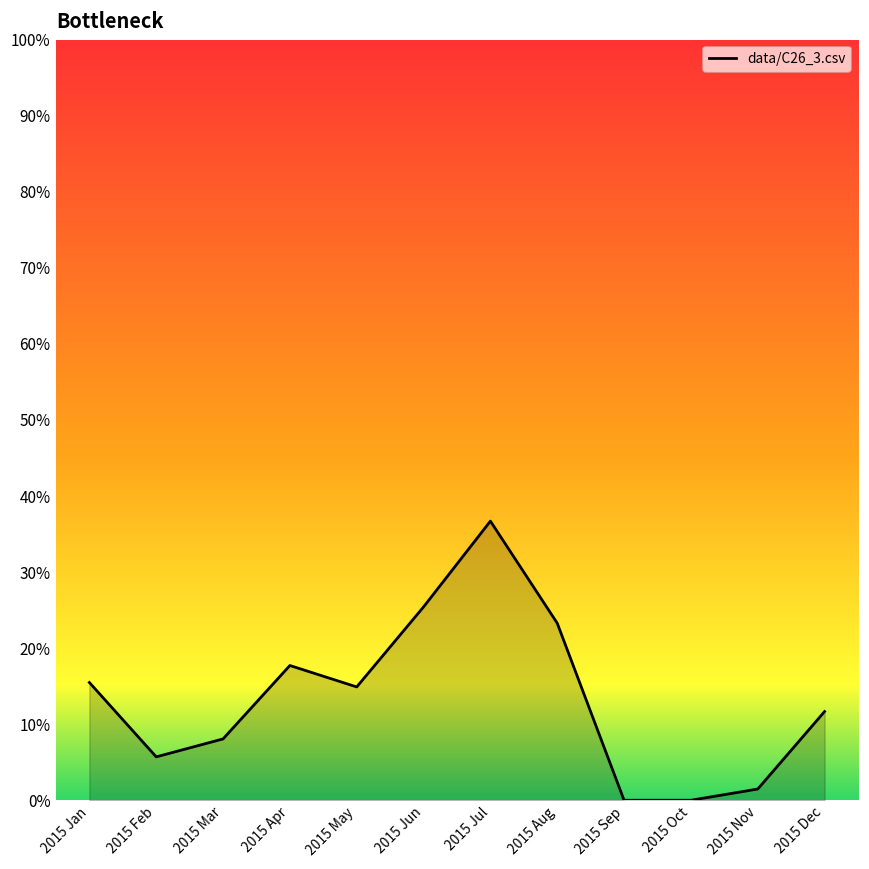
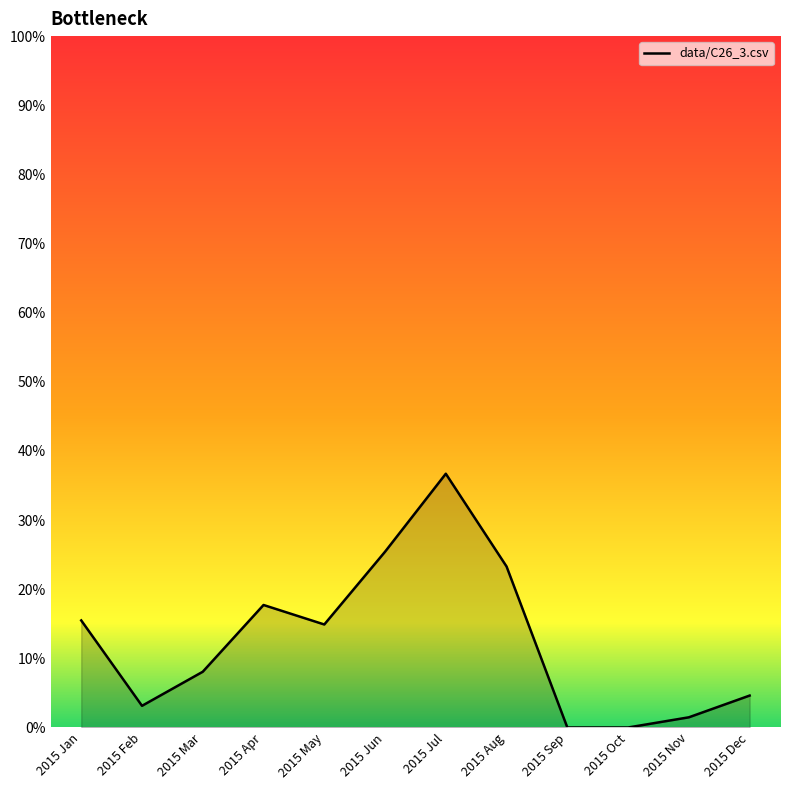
2015 Feb: 6% -> 3%
2015 Dec: 12% -> 5%
